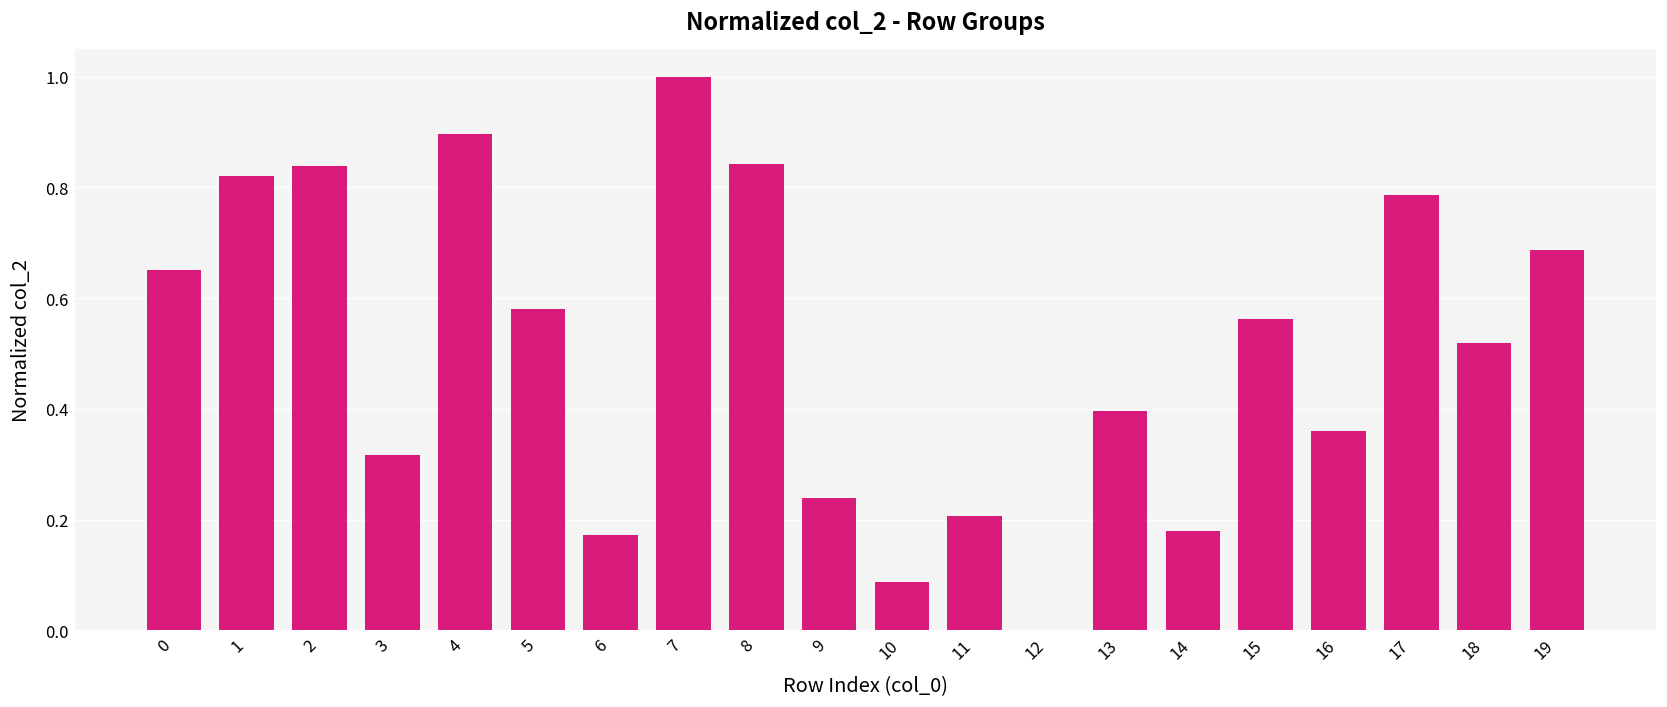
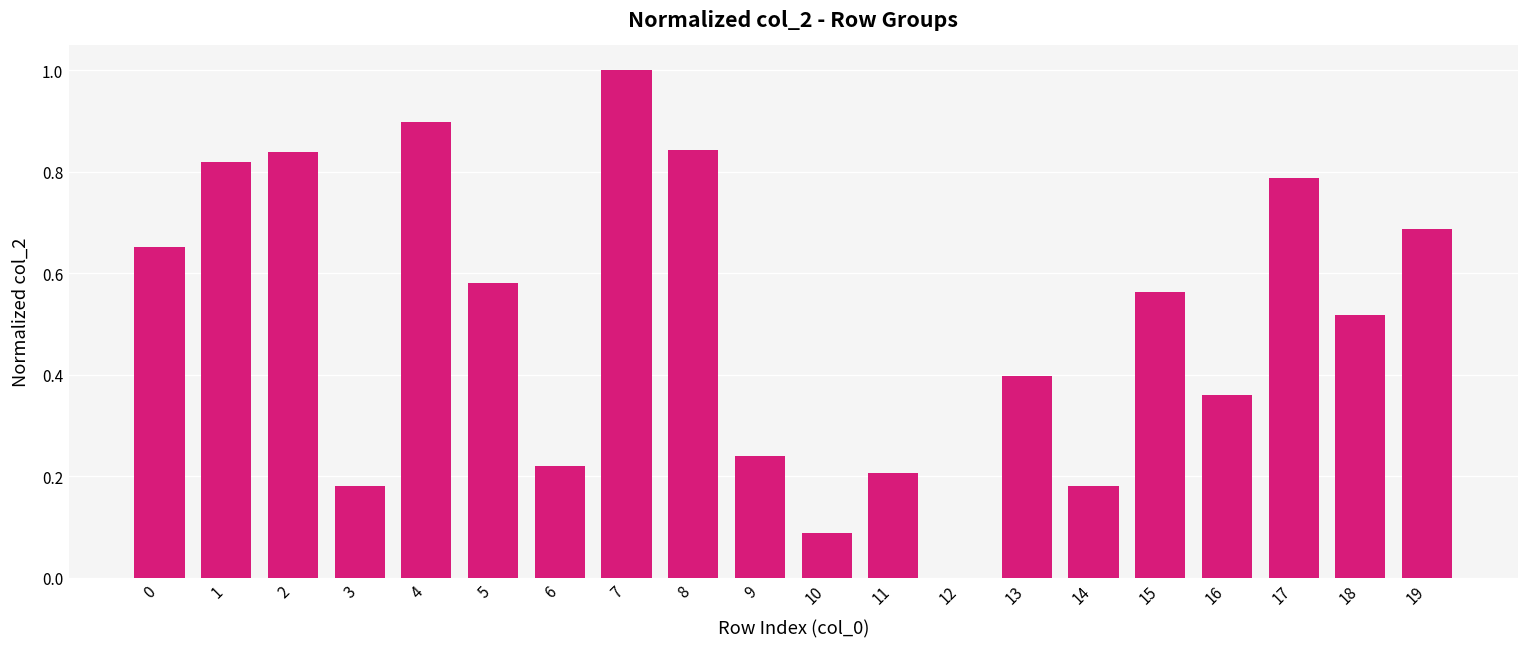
3: 0.32 -> 0.18
6: 0.17 -> 0.22
